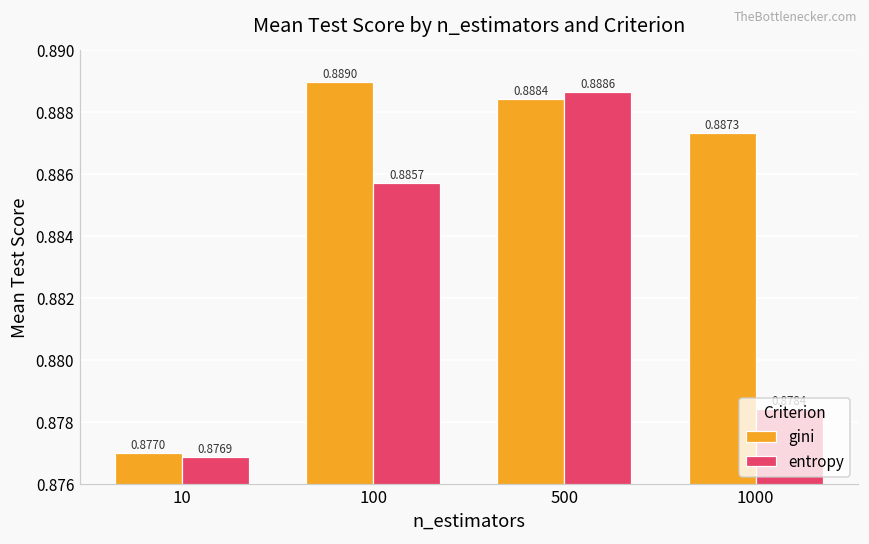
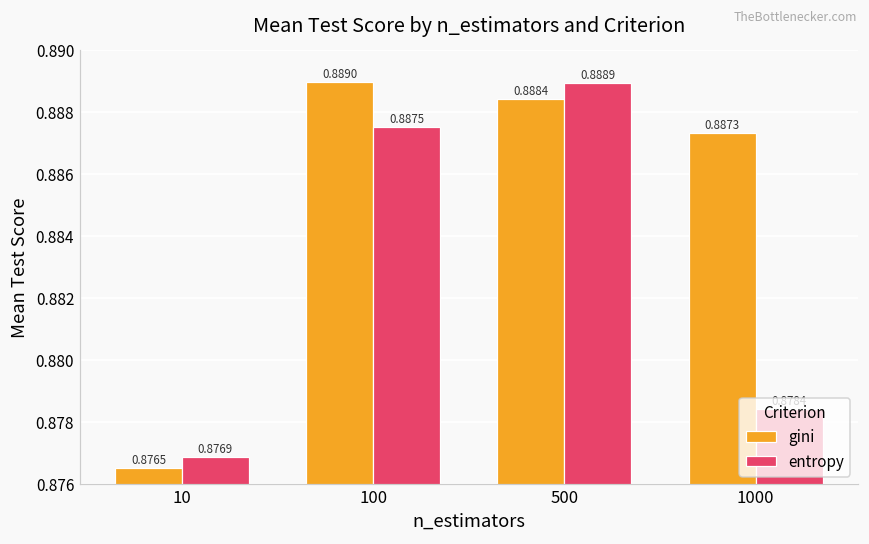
gini, 10: 0.8770 -> 0.8765
entropy, 100: 0.8857 -> 0.8875
entropy, 500: 0.8886 -> 0.8889
